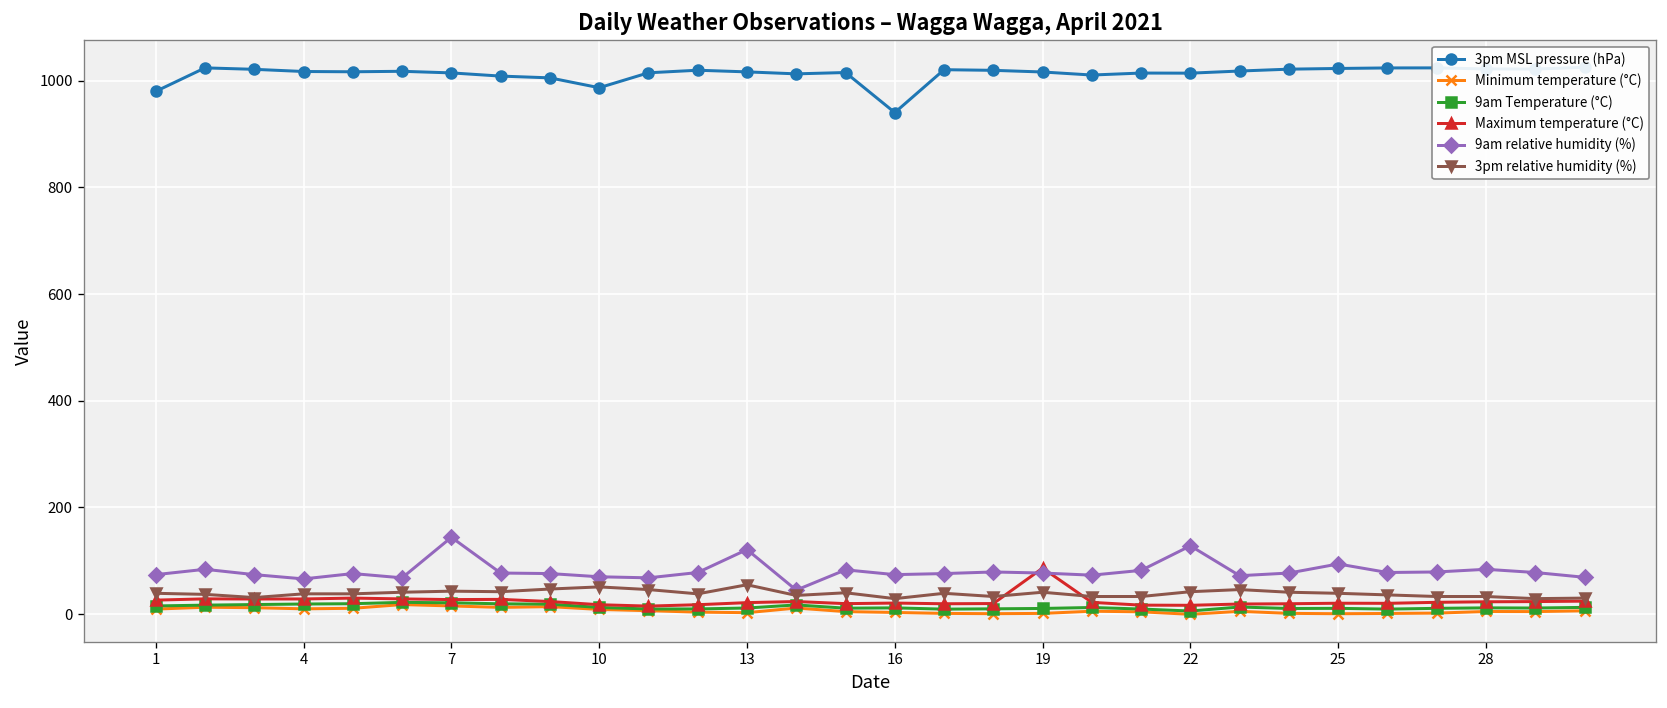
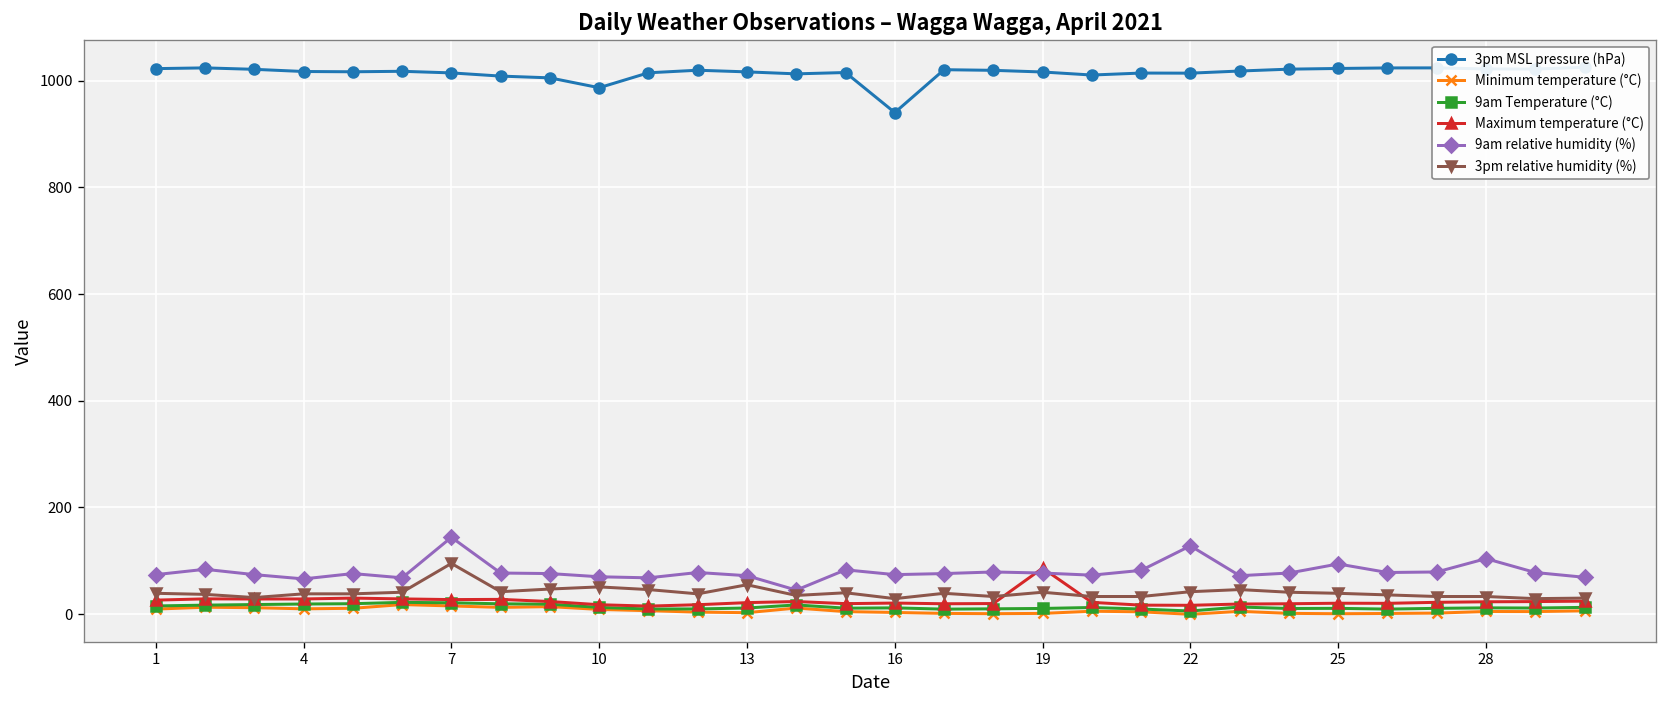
3pm MSL pressure (hPa), 1: 980 -> 1020
3pm relative humidity (%), 7: 40 -> 100
9am relative humidity (%), 13: 120 -> 70
9am relative humidity (%), 28: 80 -> 100
